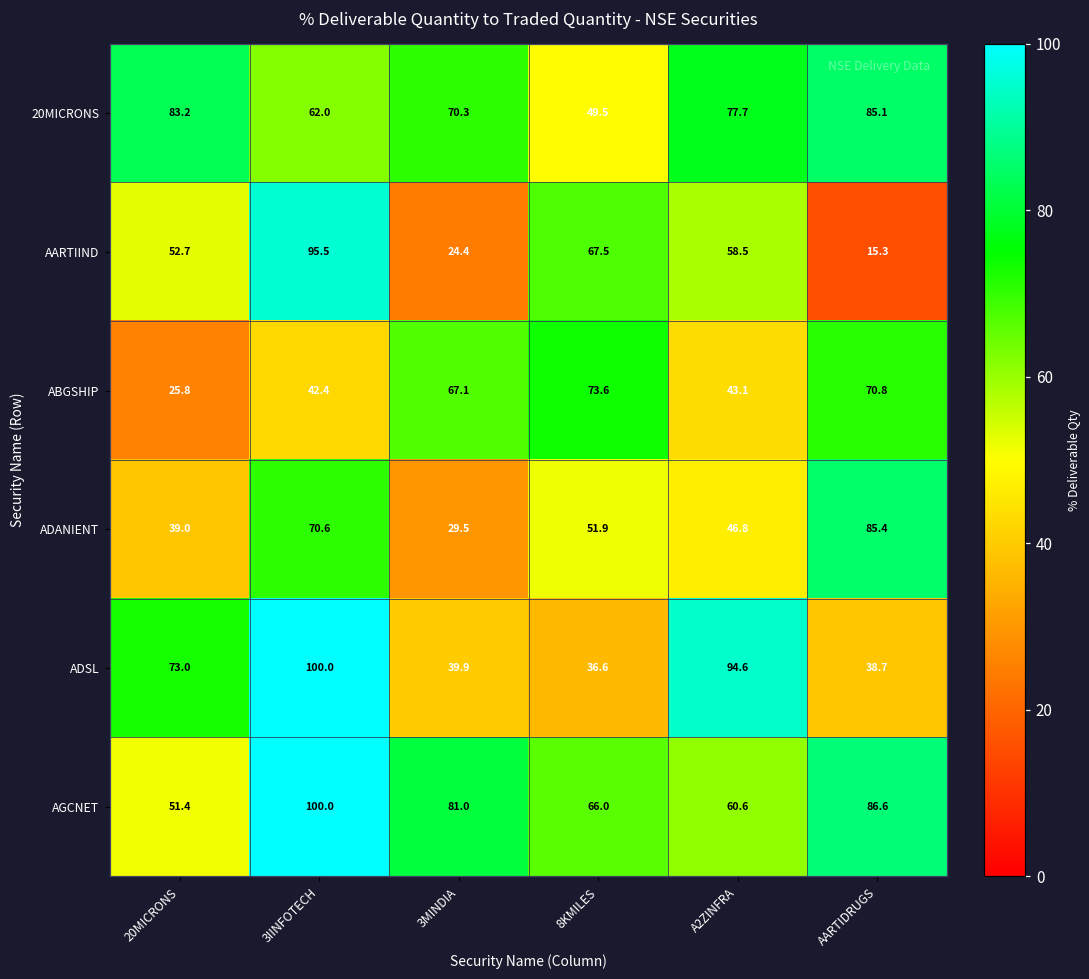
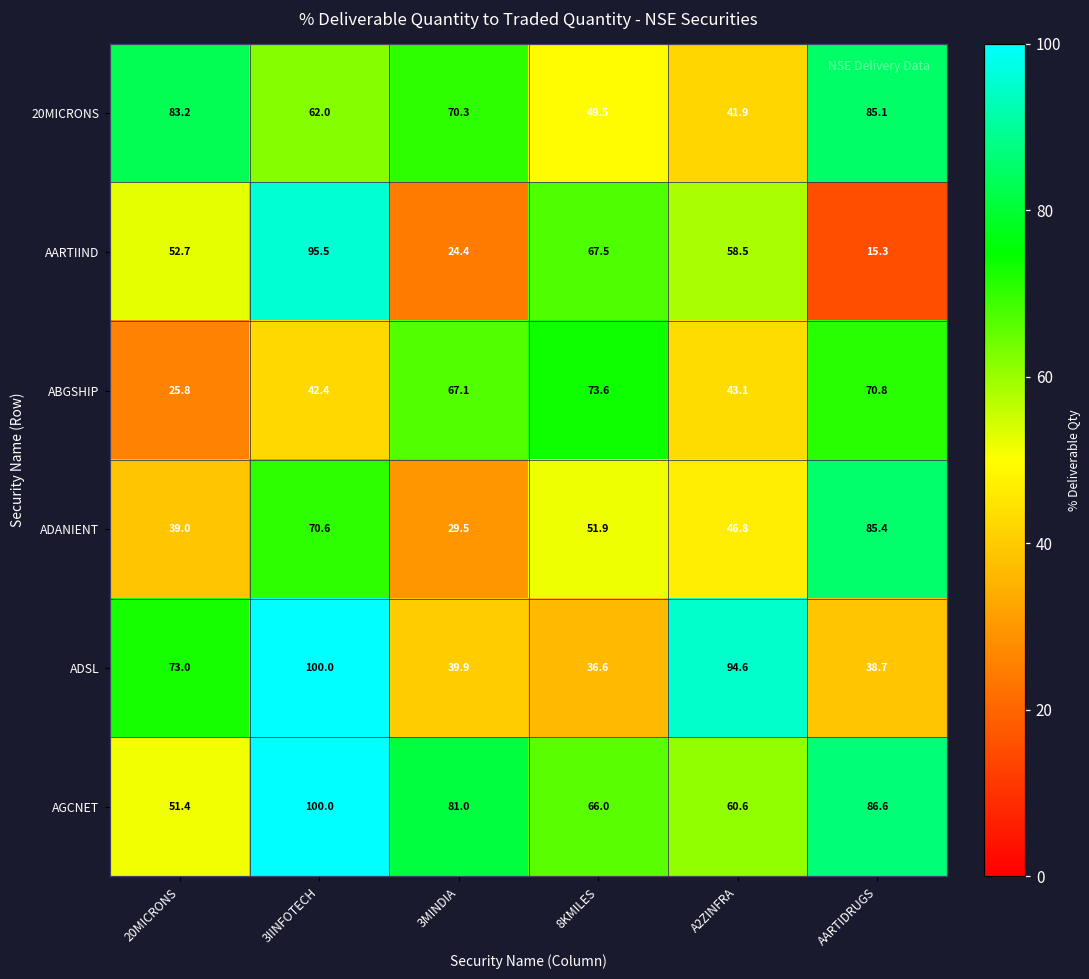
20MICRONS, A2ZINFRA: 77.7 -> 41.9
